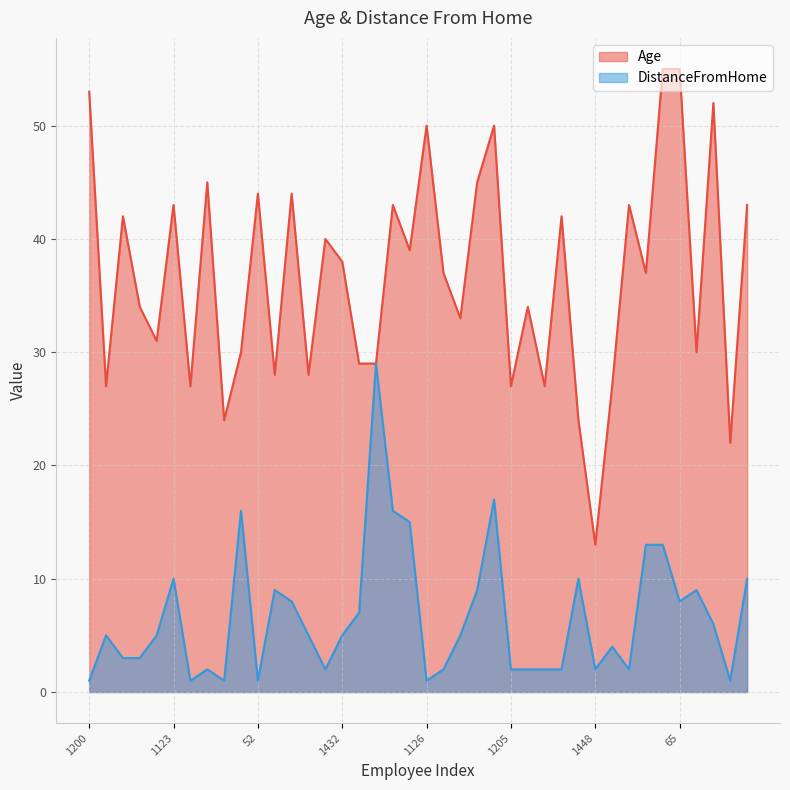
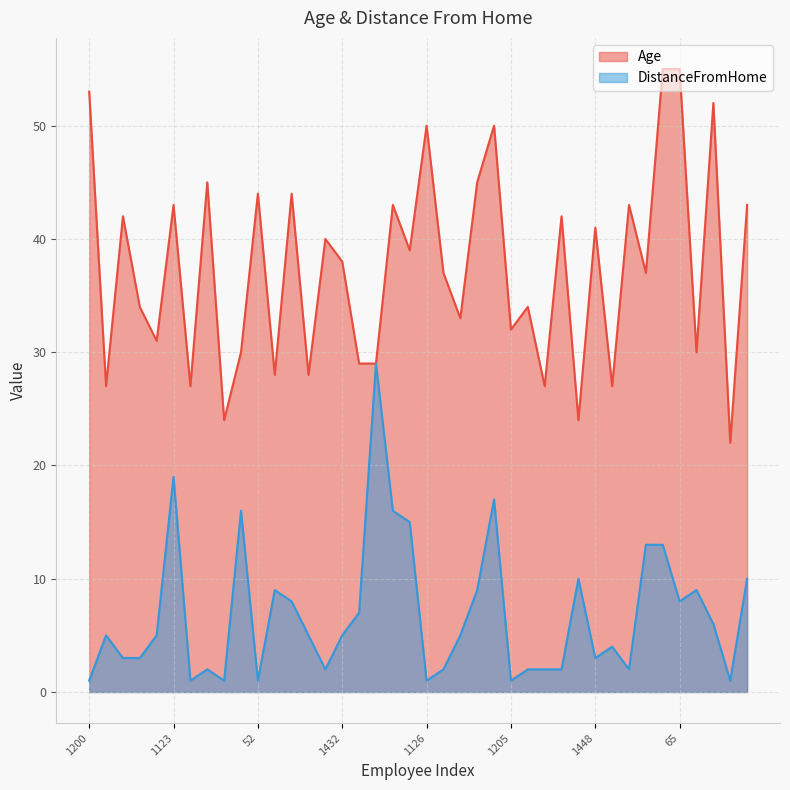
DistanceFromHome, 1123: 10 -> 19
Age, 1205: 27 -> 32
DistanceFromHome, 1205: 2 -> 1
Age, 1448: 13 -> 41
DistanceFromHome, 1448: 2 -> 3
